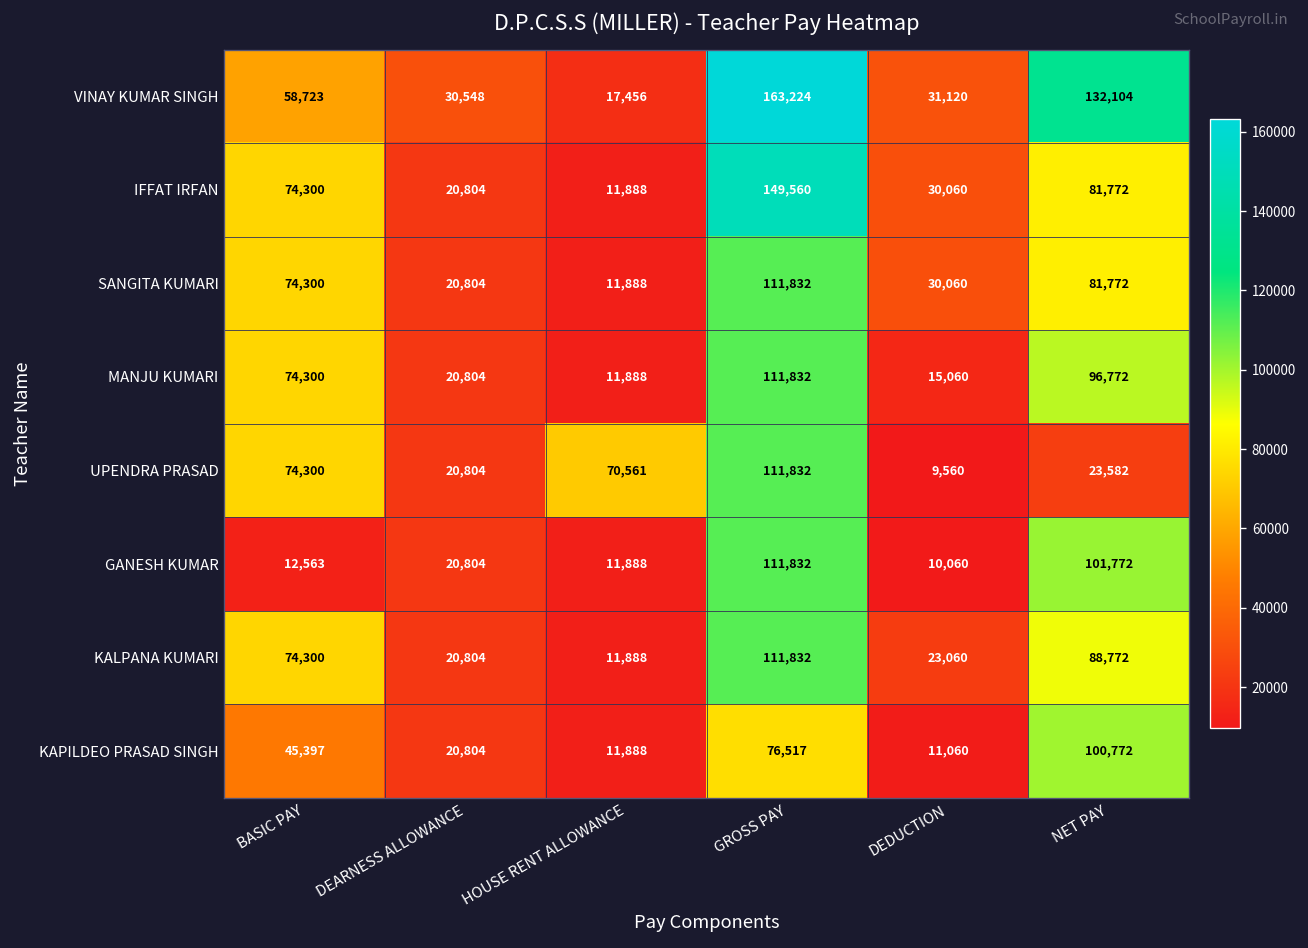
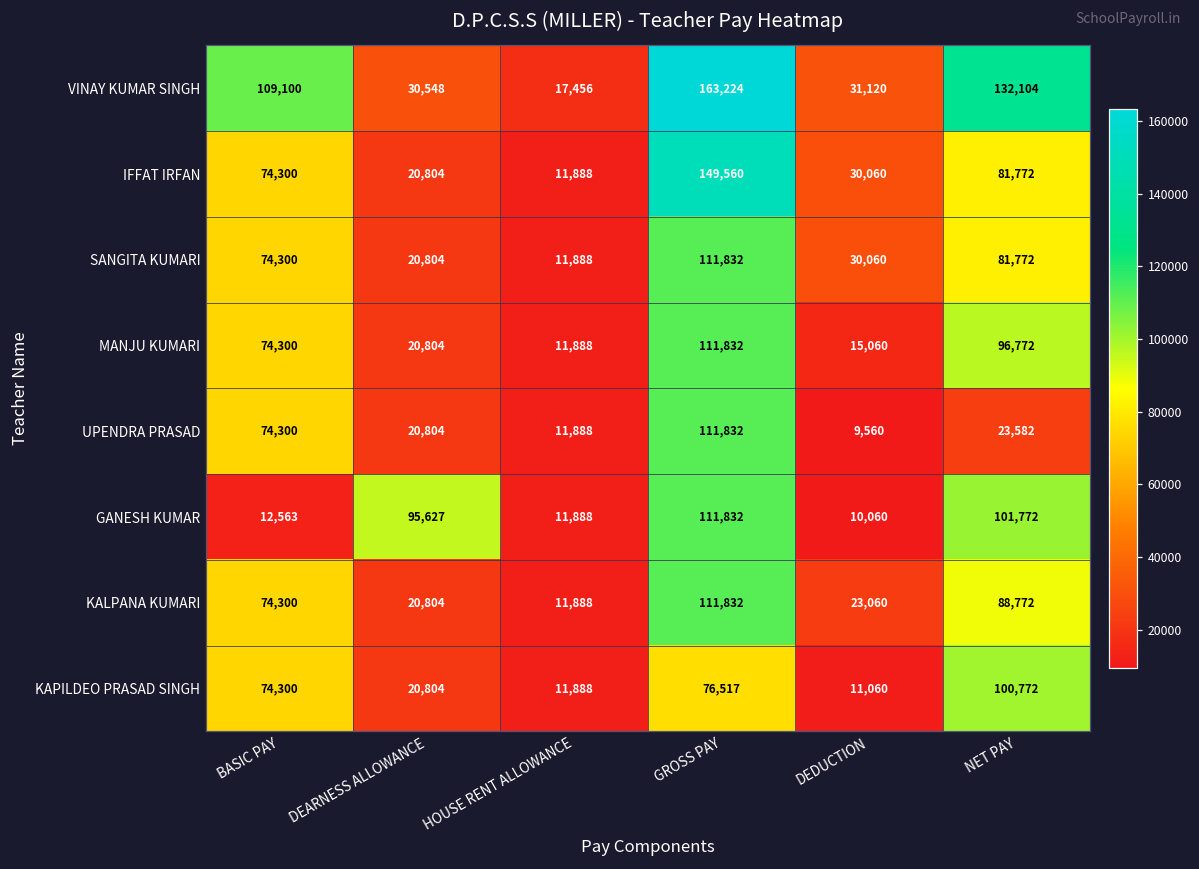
VINAY KUMAR SINGH, BASIC PAY: 58,723 -> 109,100
UPENDRA PRASAD, HOUSE RENT ALLOWANCE: 70,561 -> 11,888
GANESH KUMAR, DEARNESS ALLOWANCE: 20,804 -> 95,627
KAPILDEO PRASAD SINGH, BASIC PAY: 45,397 -> 74,300
